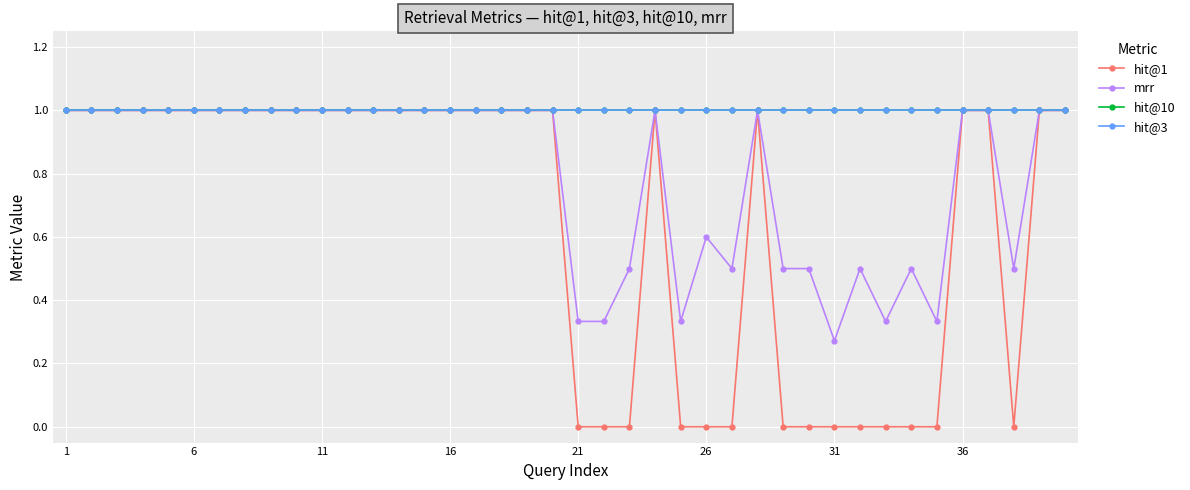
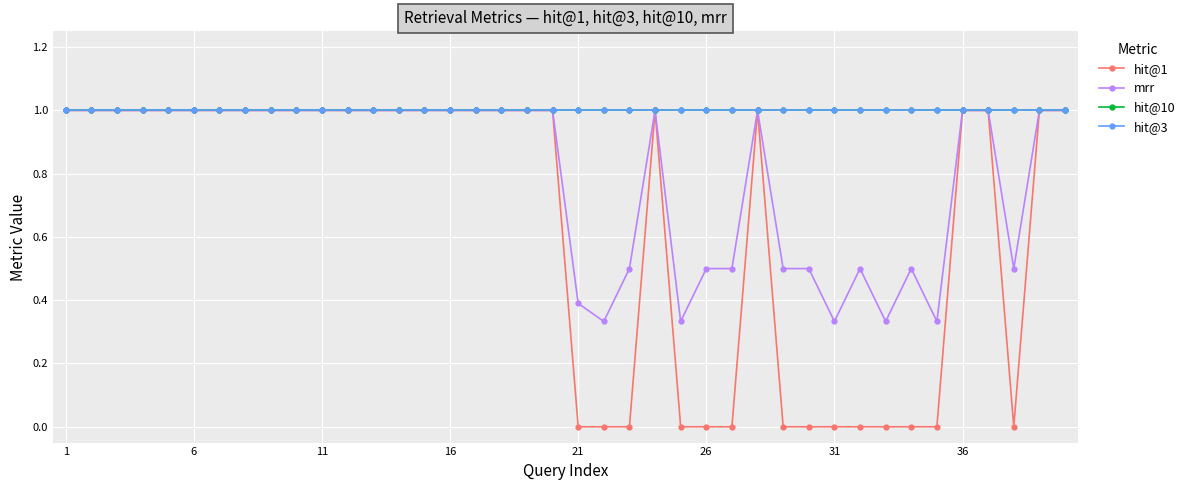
mrr, 21: 0.33 -> 0.39
mrr, 26: 0.6 -> 0.5
mrr, 31: 0.27 -> 0.33
